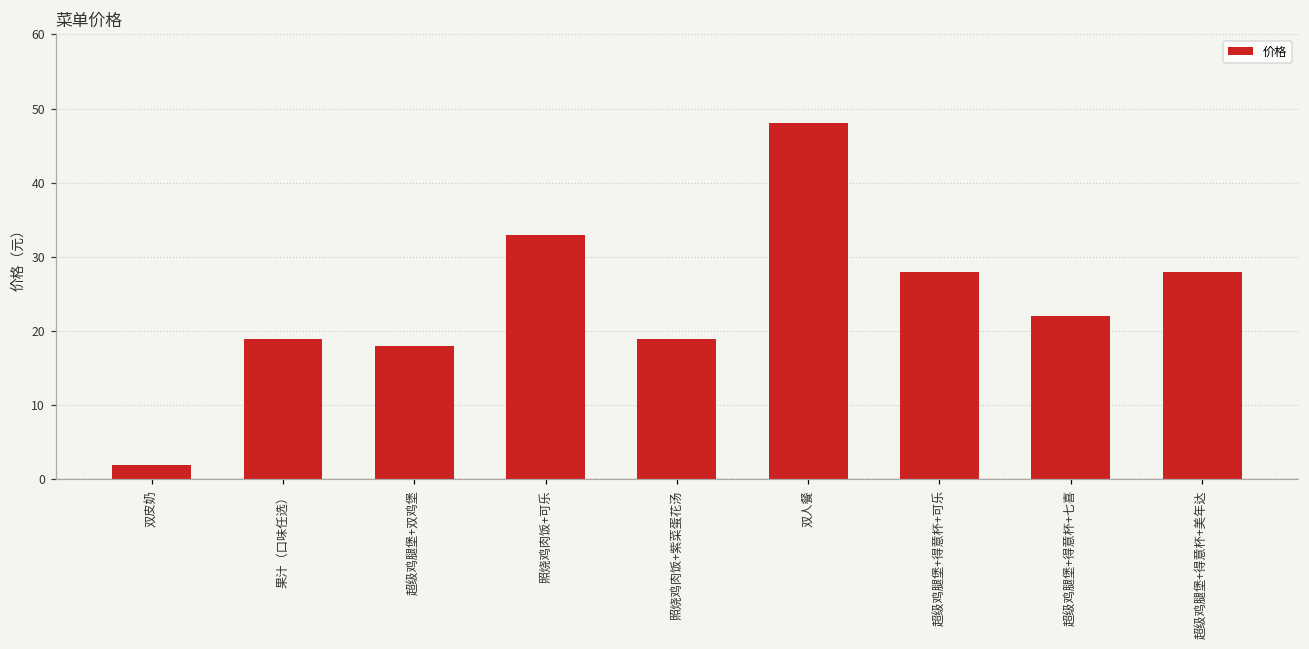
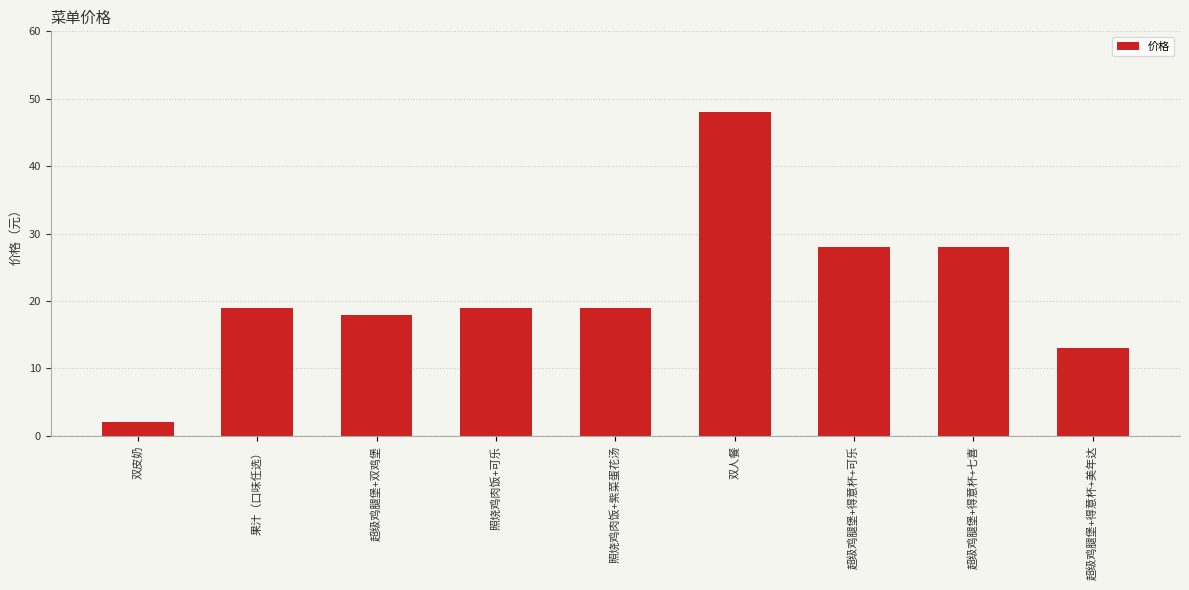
照烧鸡肉饭+可乐: 33 -> 19
超级鸡腿堡+得意杯+七喜: 22 -> 28
超级鸡腿堡+得意杯+美年达: 28 -> 13
